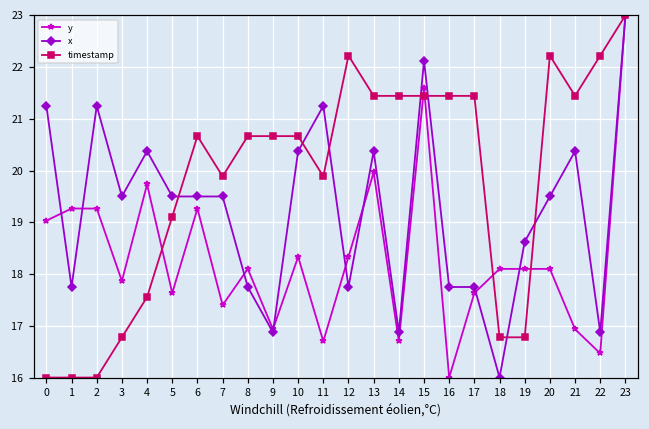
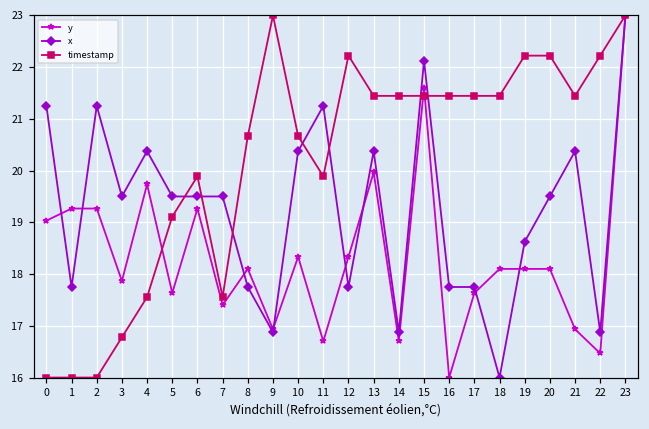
timestamp, 6: 20.7 -> 19.9
timestamp, 7: 19.9 -> 17.6
timestamp, 9: 20.7 -> 23.0
timestamp, 18: 16.8 -> 21.4
timestamp, 19: 16.8 -> 22.2
